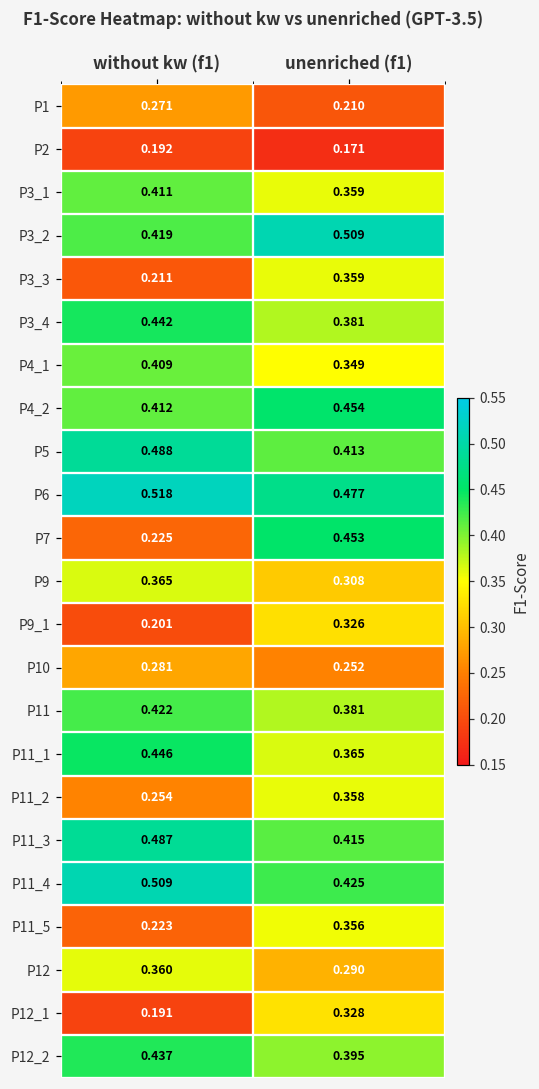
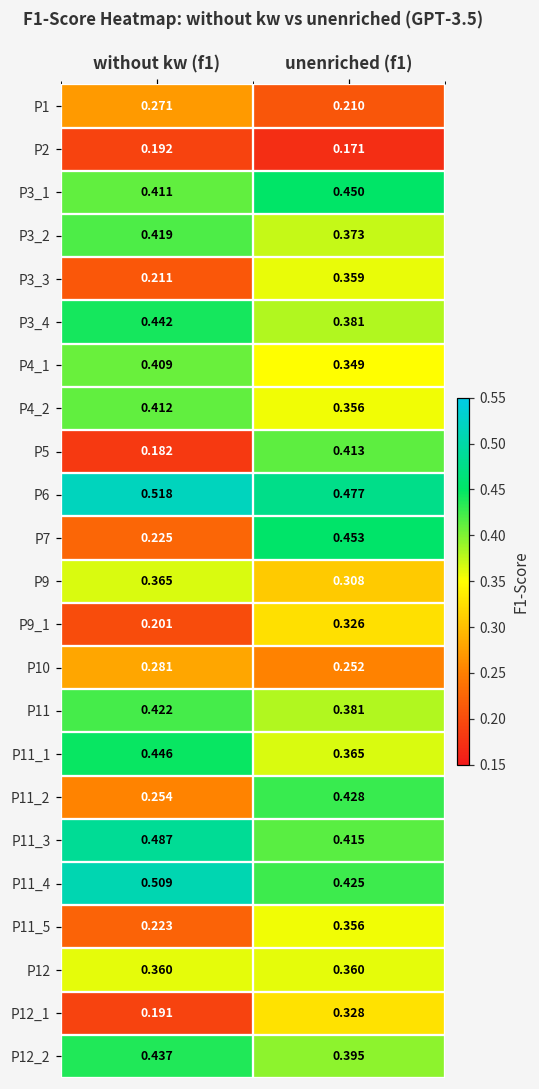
P3_1, unenriched (f1): 0.359 -> 0.450
P3_2, unenriched (f1): 0.509 -> 0.373
P4_2, unenriched (f1): 0.454 -> 0.356
P5, without kw (f1): 0.488 -> 0.182
P11_2, unenriched (f1): 0.358 -> 0.428
P12, unenriched (f1): 0.290 -> 0.360
